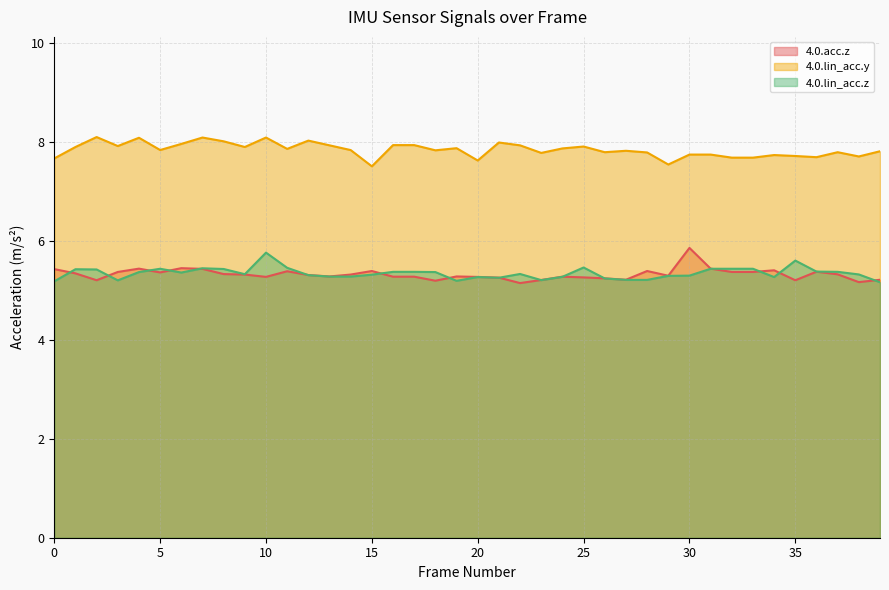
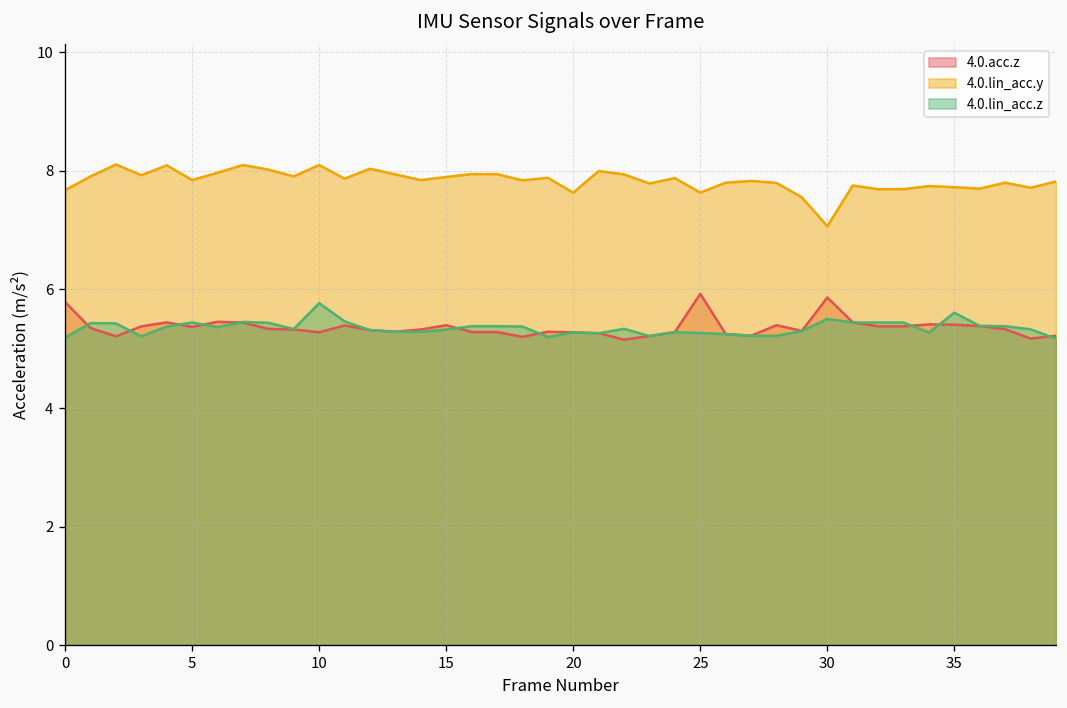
4.0.acc.z, 0: 5.4 -> 5.8
4.0.lin_acc.y, 15: 7.5 -> 7.9
4.0.acc.z, 25: 5.3 -> 5.9
4.0.lin_acc.y, 25: 7.9 -> 7.6
4.0.lin_acc.z, 25: 5.5 -> 5.3
4.0.lin_acc.y, 30: 7.8 -> 7.1
4.0.lin_acc.z, 30: 5.3 -> 5.5
4.0.acc.z, 35: 5.2 -> 5.4
